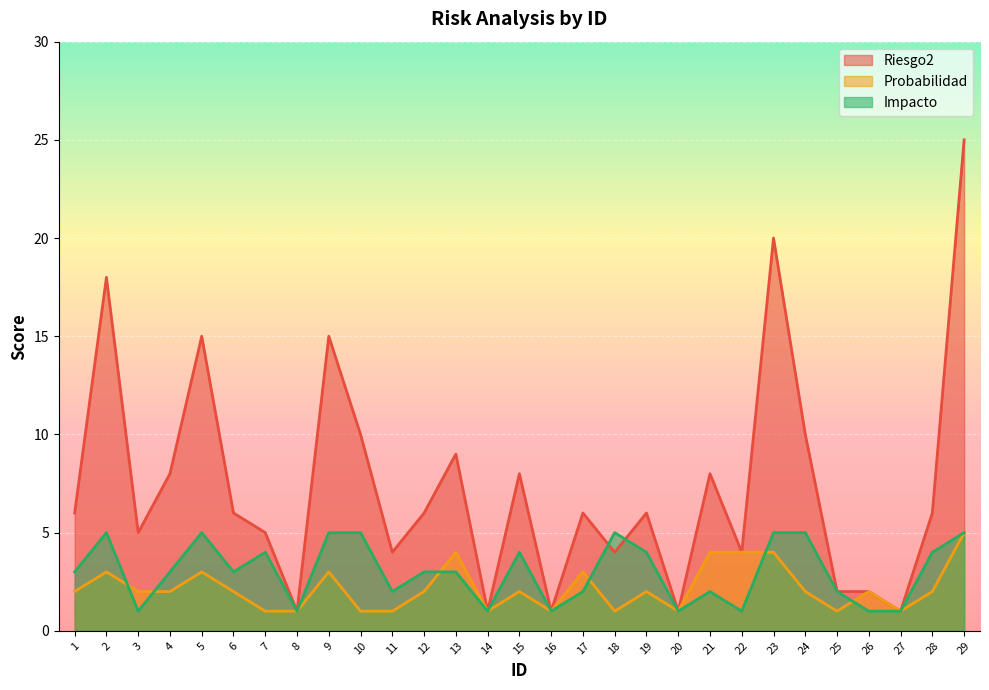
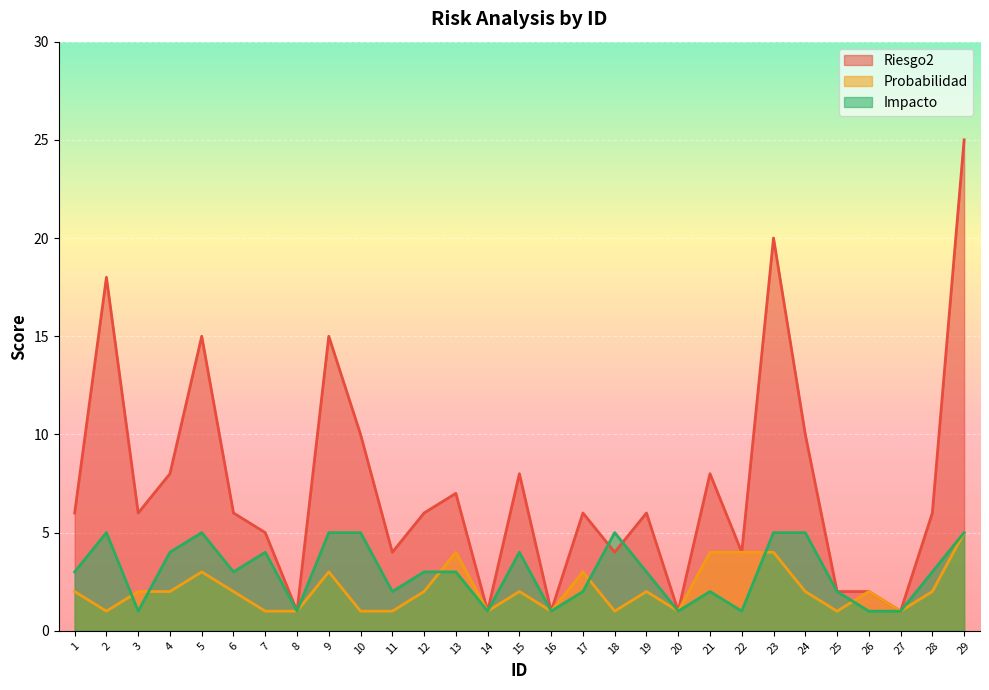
Probabilidad, 2: 3 -> 1
Riesgo2, 3: 5 -> 6
Impacto, 4: 3 -> 4
Riesgo2, 13: 9 -> 7
Impacto, 19: 4 -> 3
Impacto, 28: 4 -> 3
